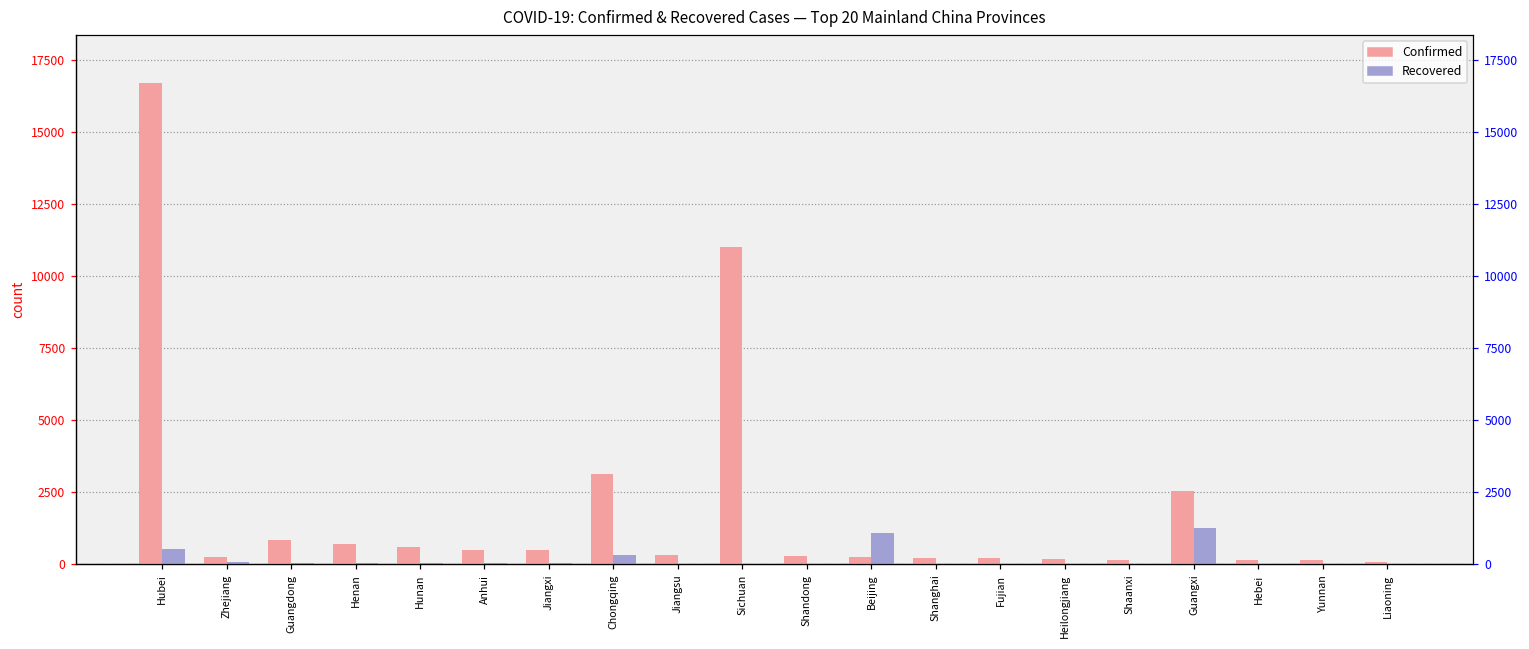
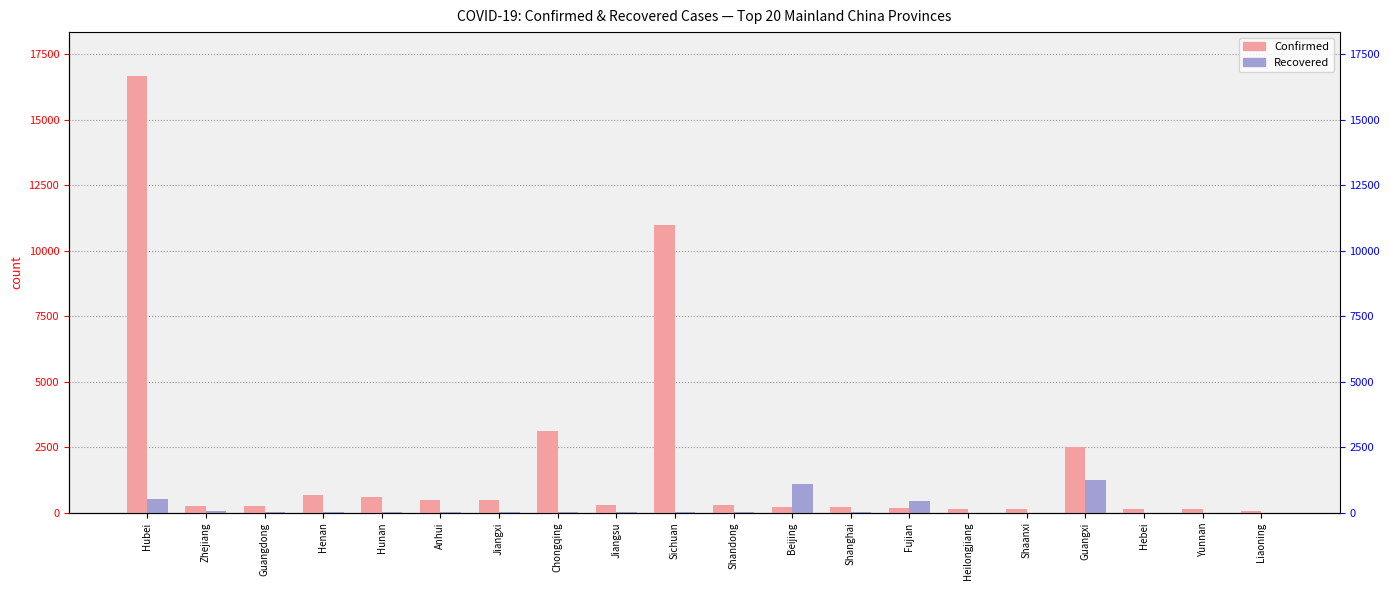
Confirmed, Guangdong: 800 -> 200
Recovered, Chongqing: 300 -> 0
Recovered, Fujian: 0 -> 400
